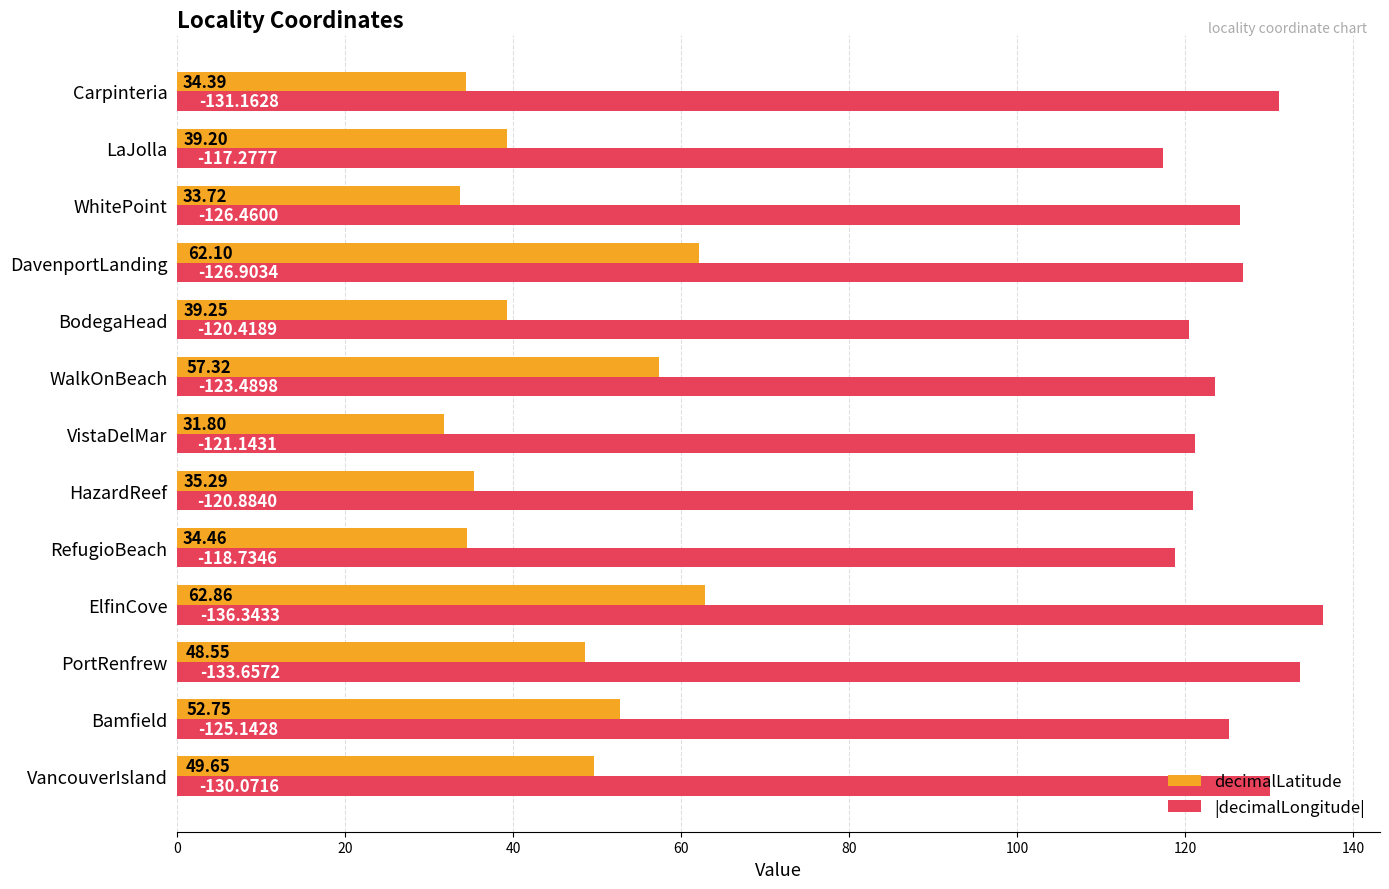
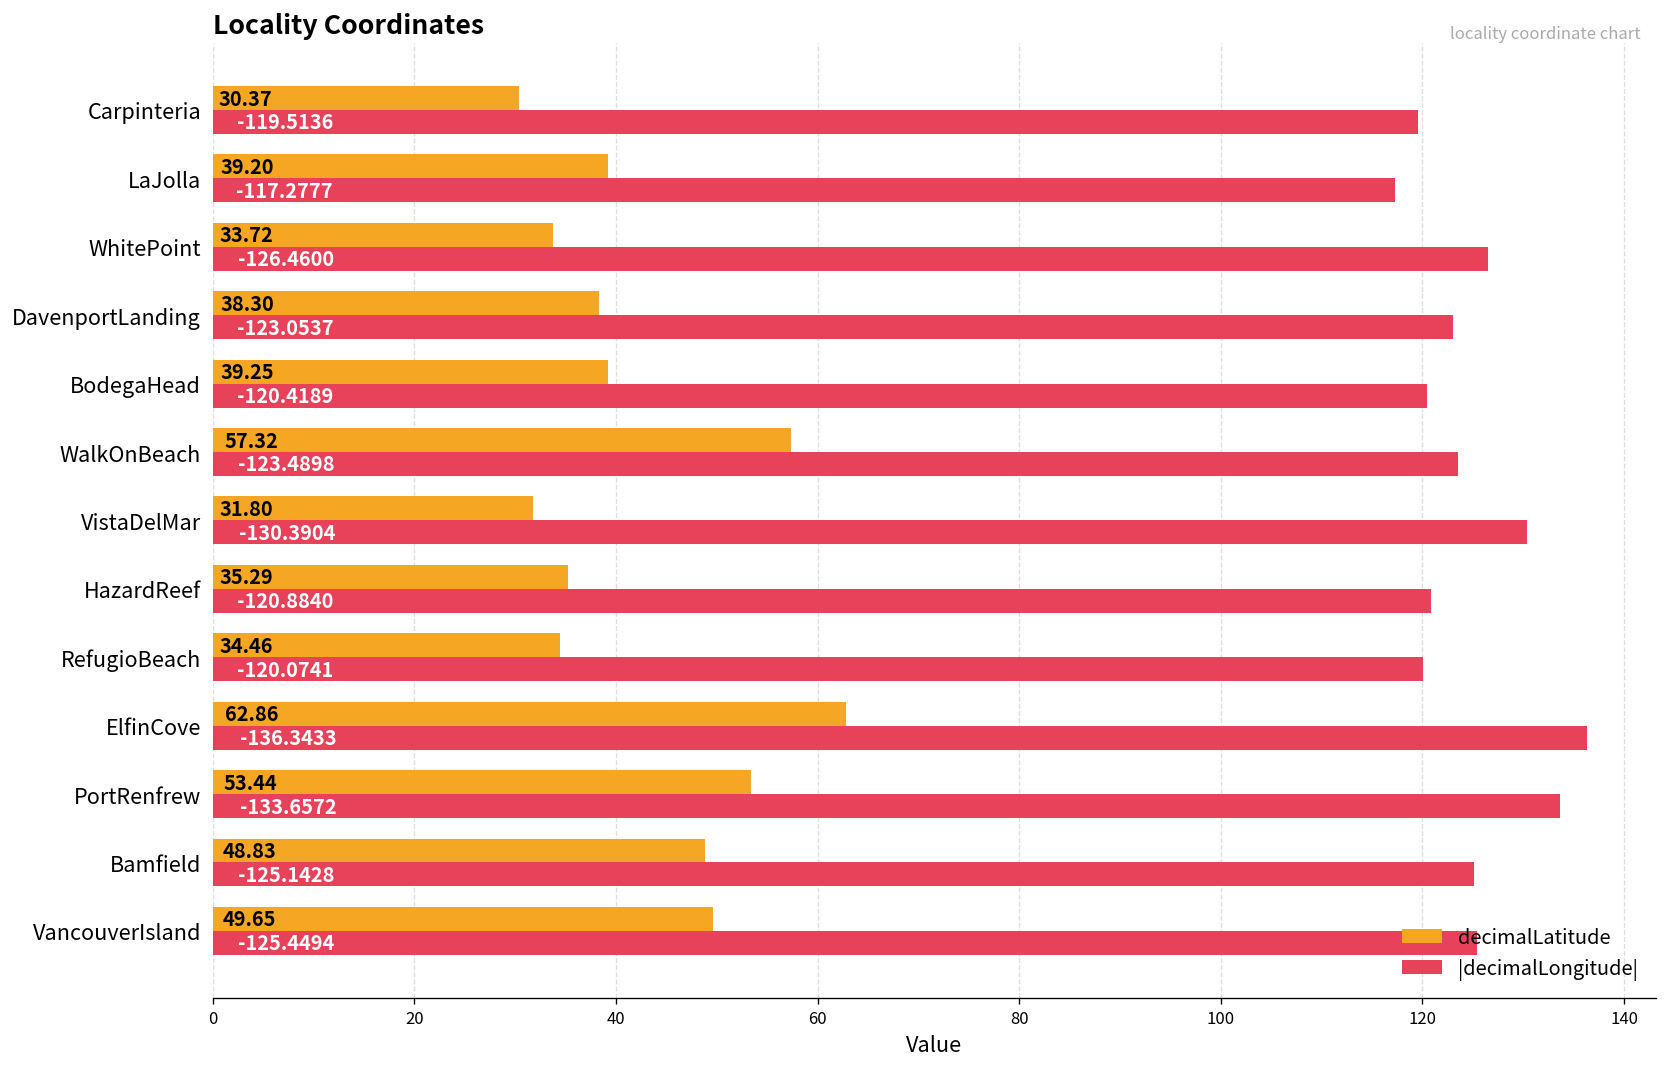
decimalLatitude, Carpinteria: 34.39 -> 30.37
|decimalLongitude|, Carpinteria: -131.1628 -> -119.5136
decimalLatitude, DavenportLanding: 62.10 -> 38.30
|decimalLongitude|, DavenportLanding: -126.9034 -> -123.0537
|decimalLongitude|, VistaDelMar: -121.1431 -> -130.3904
|decimalLongitude|, RefugioBeach: -118.7346 -> -120.0741
decimalLatitude, PortRenfrew: 48.55 -> 53.44
decimalLatitude, Bamfield: 52.75 -> 48.83
|decimalLongitude|, VancouverIsland: -130.0716 -> -125.4494
